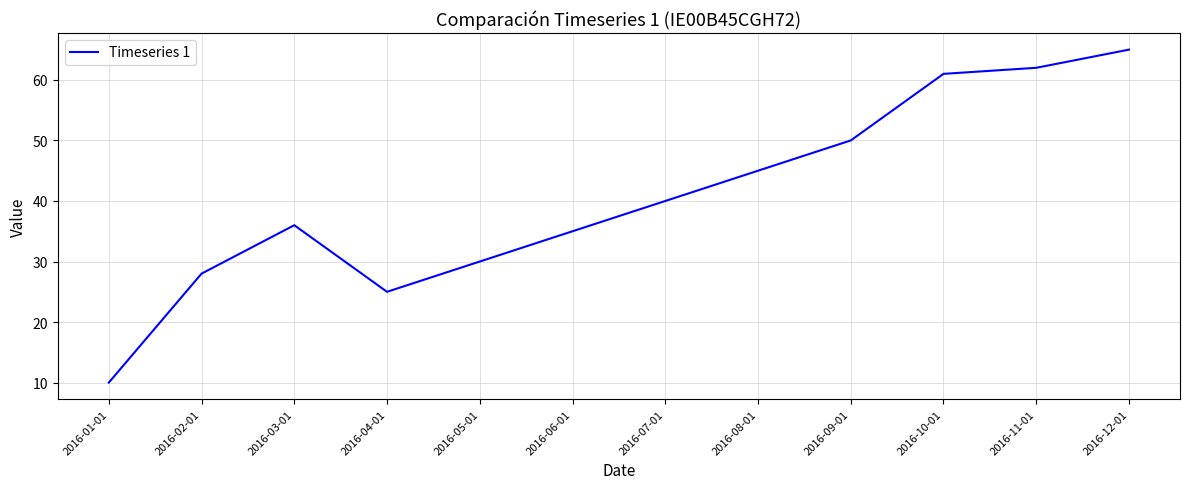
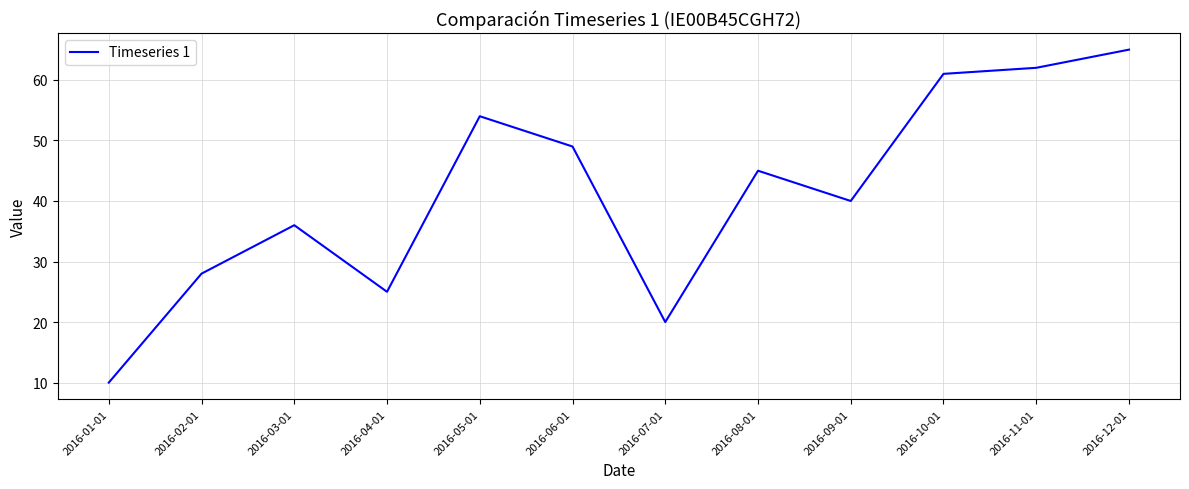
2016-05-01: 30 -> 54
2016-06-01: 35 -> 49
2016-07-01: 40 -> 20
2016-09-01: 50 -> 40
